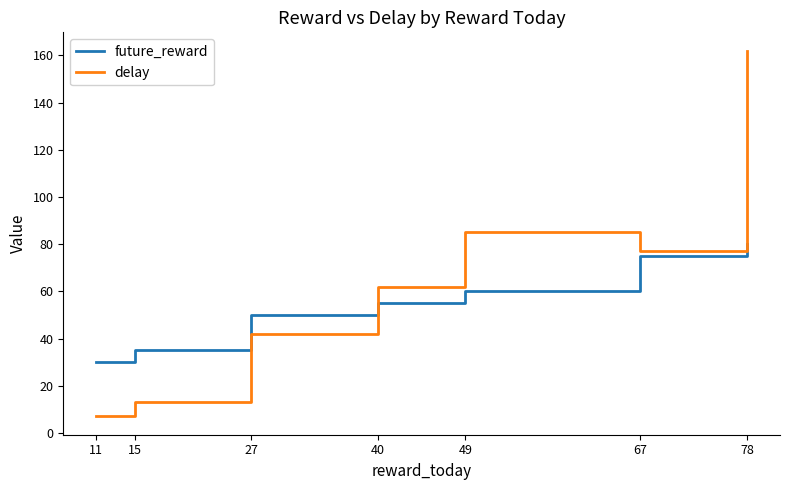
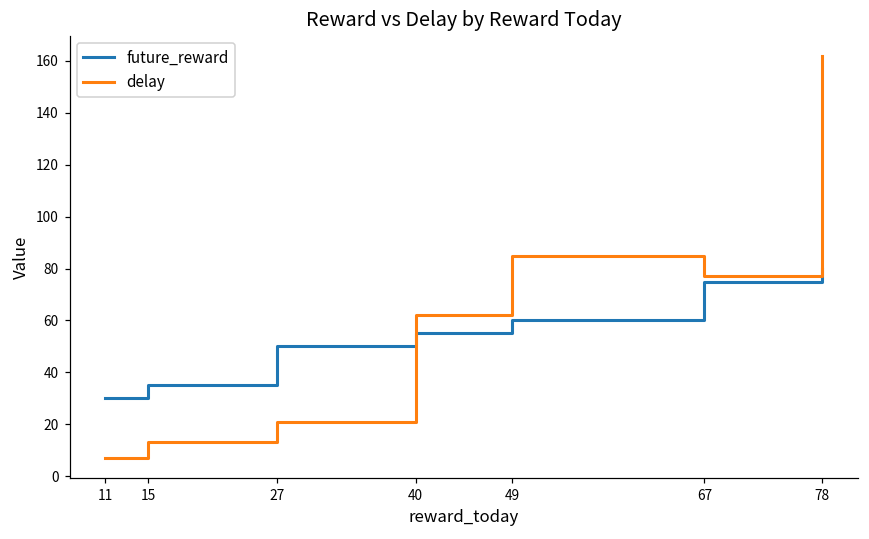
delay, 27: 42 -> 21
